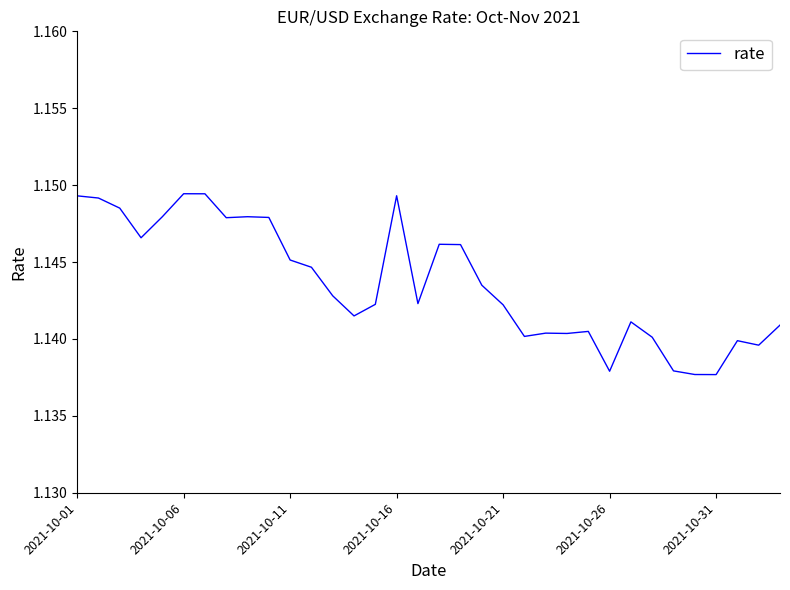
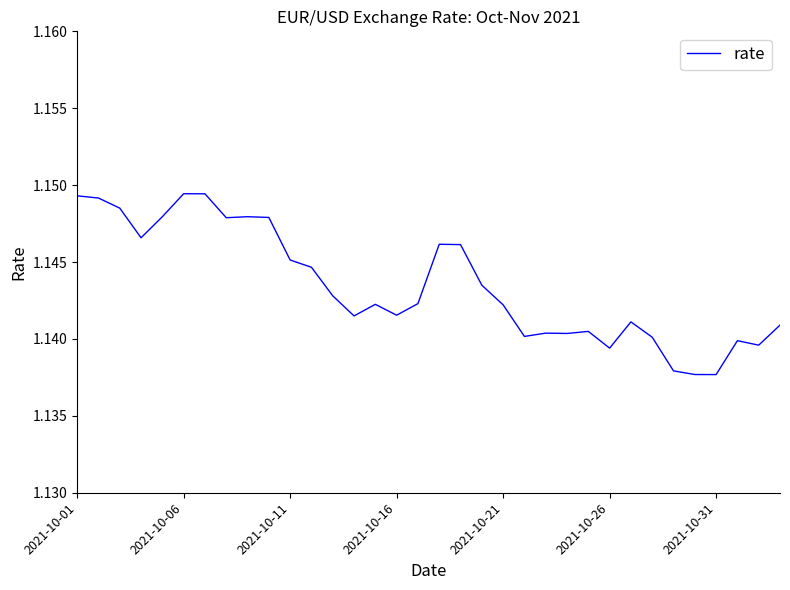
2021-10-16: 1.1493 -> 1.1415
2021-10-26: 1.1379 -> 1.1394
